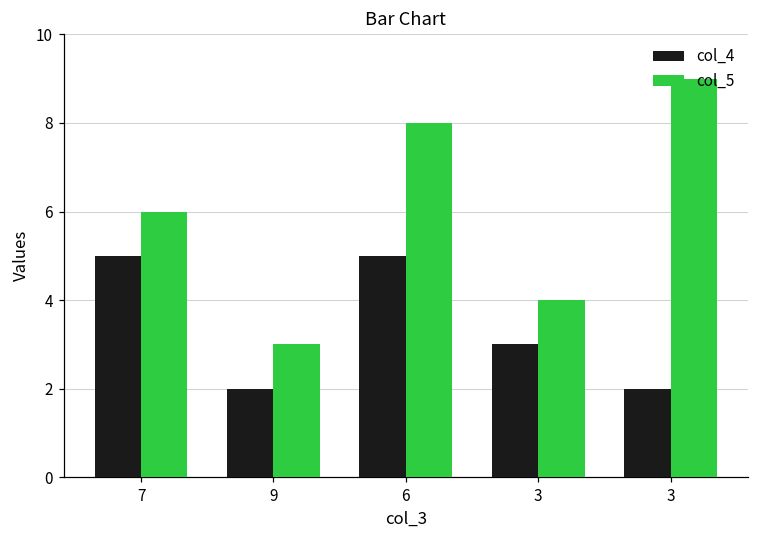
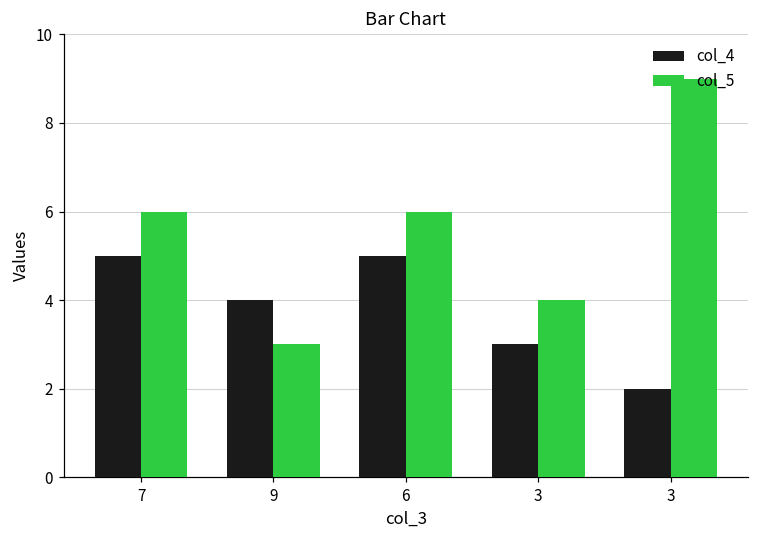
col_4, 9: 2 -> 4
col_5, 6: 8 -> 6
